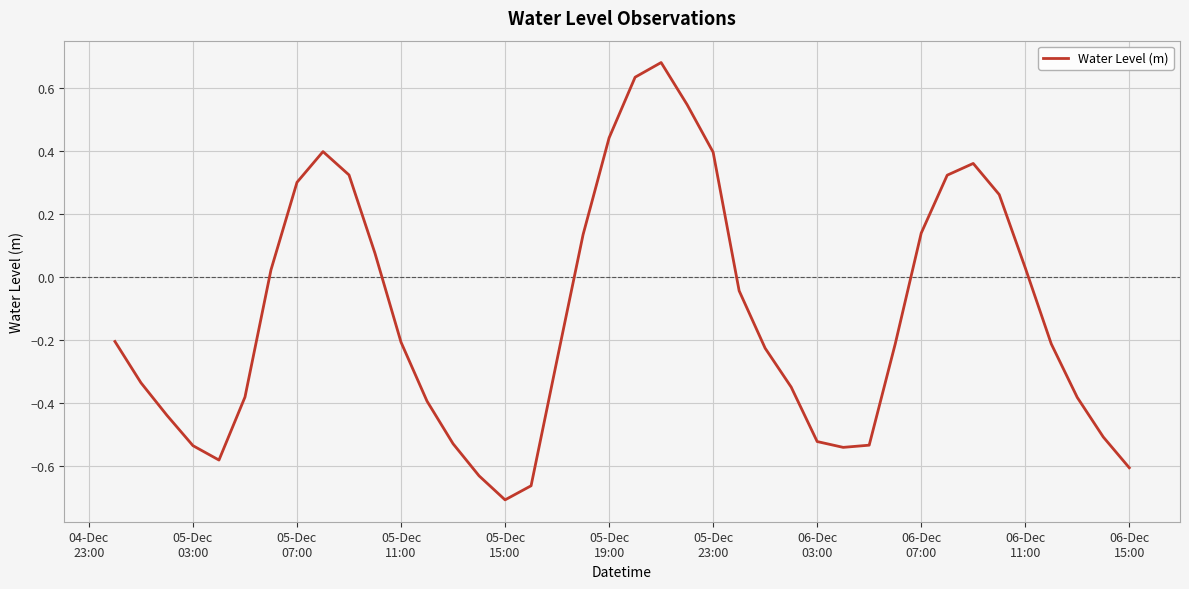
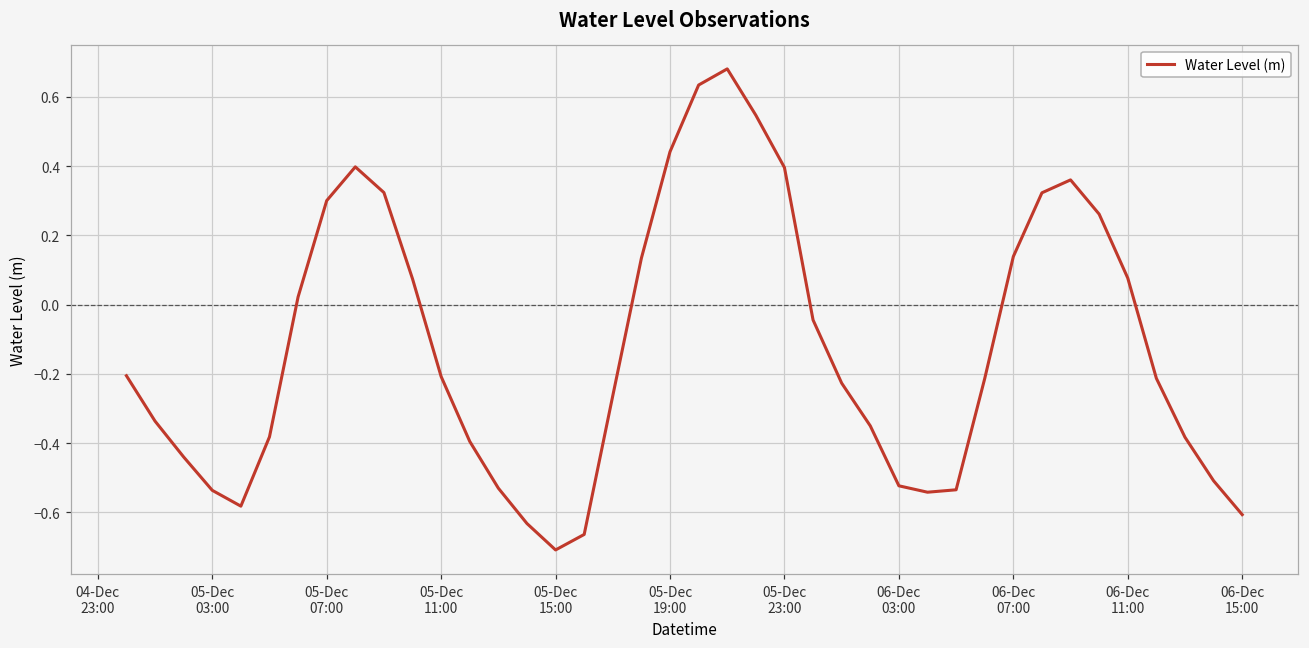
06-Dec 11:00: 0.03 -> 0.08
